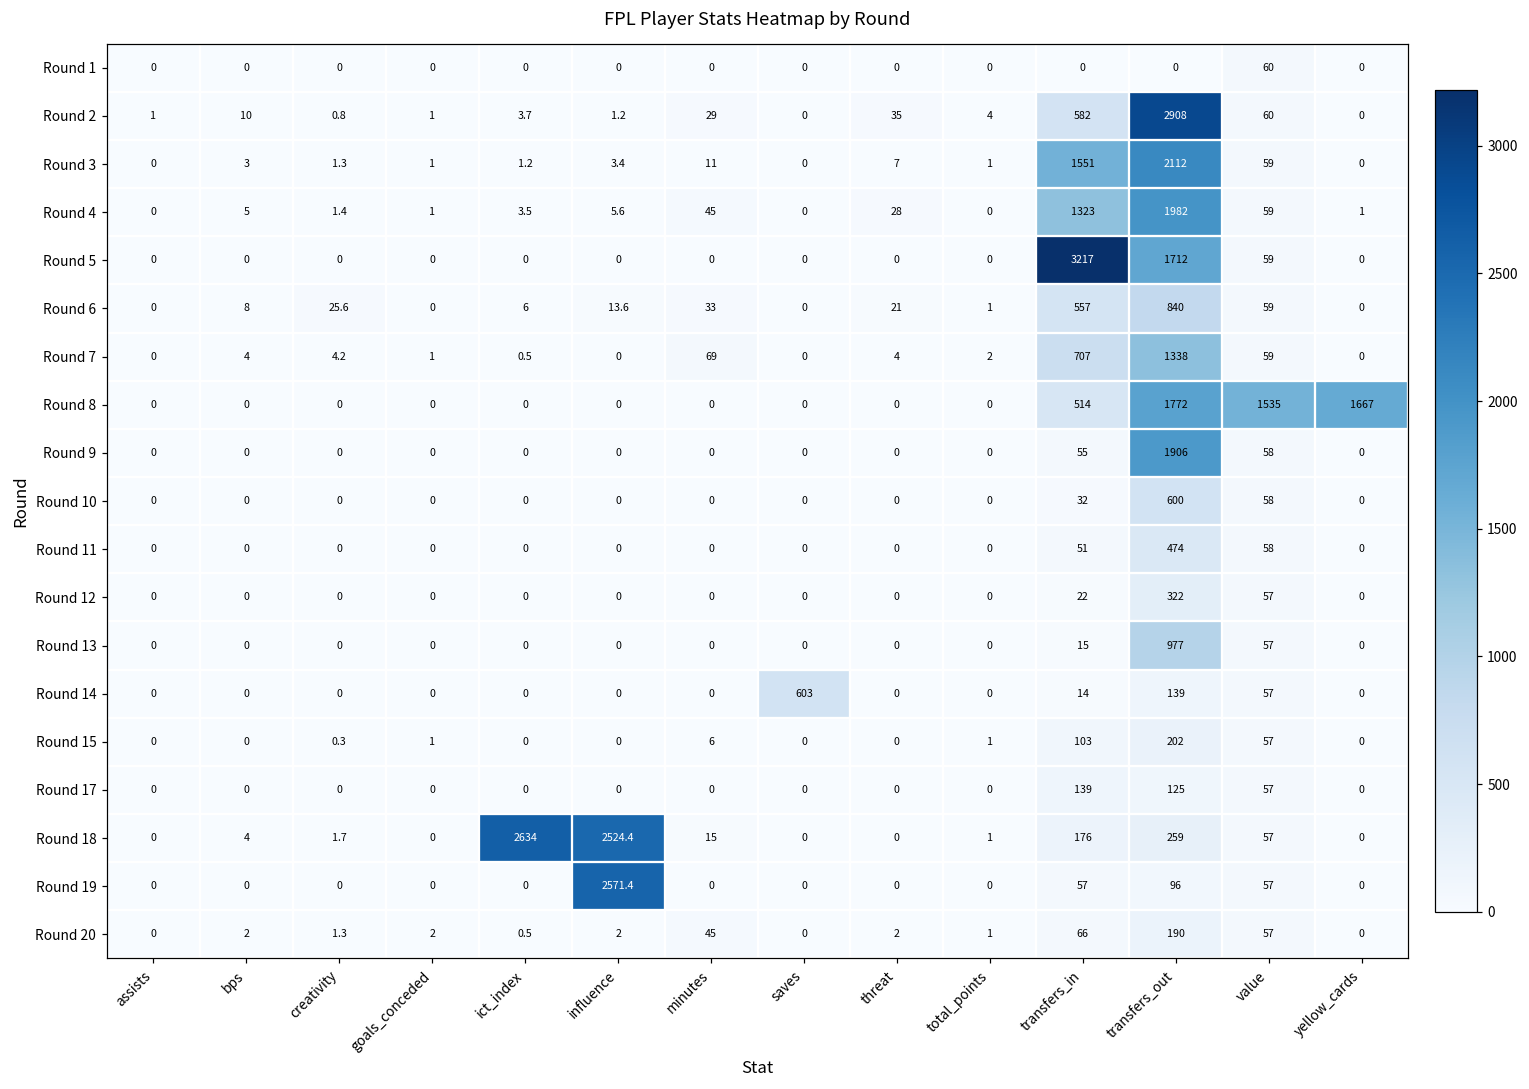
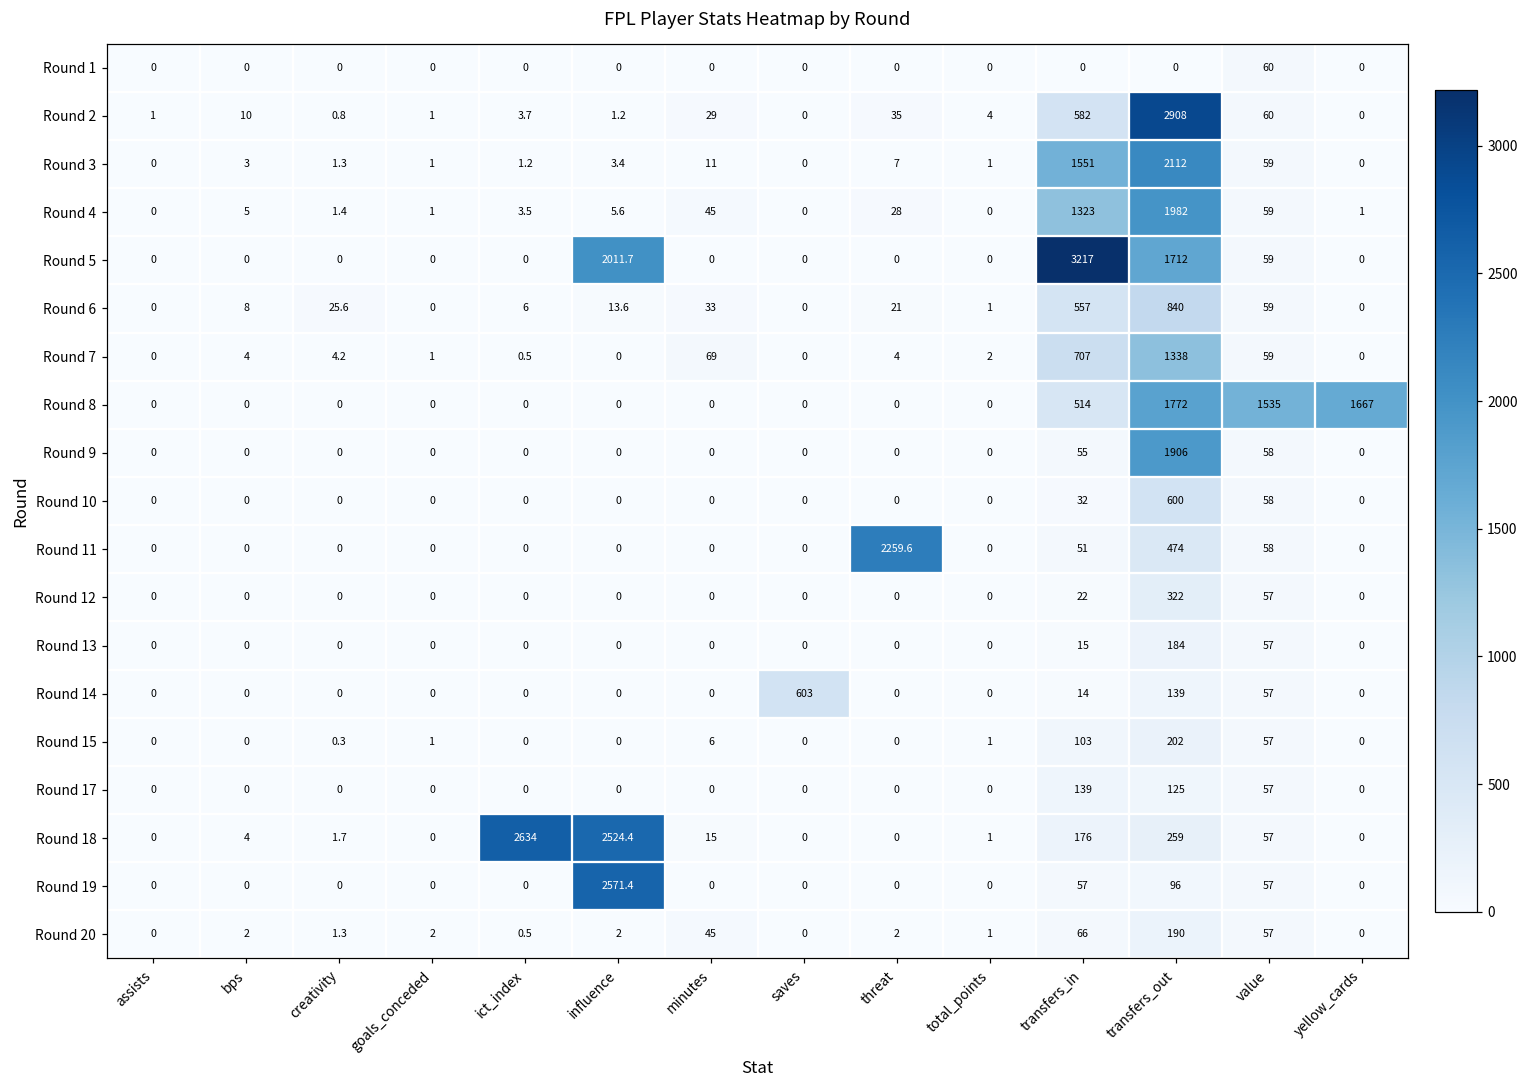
Round 5, influence: 0 -> 2011.7
Round 11, threat: 0 -> 2259.6
Round 13, transfers_out: 977 -> 184
